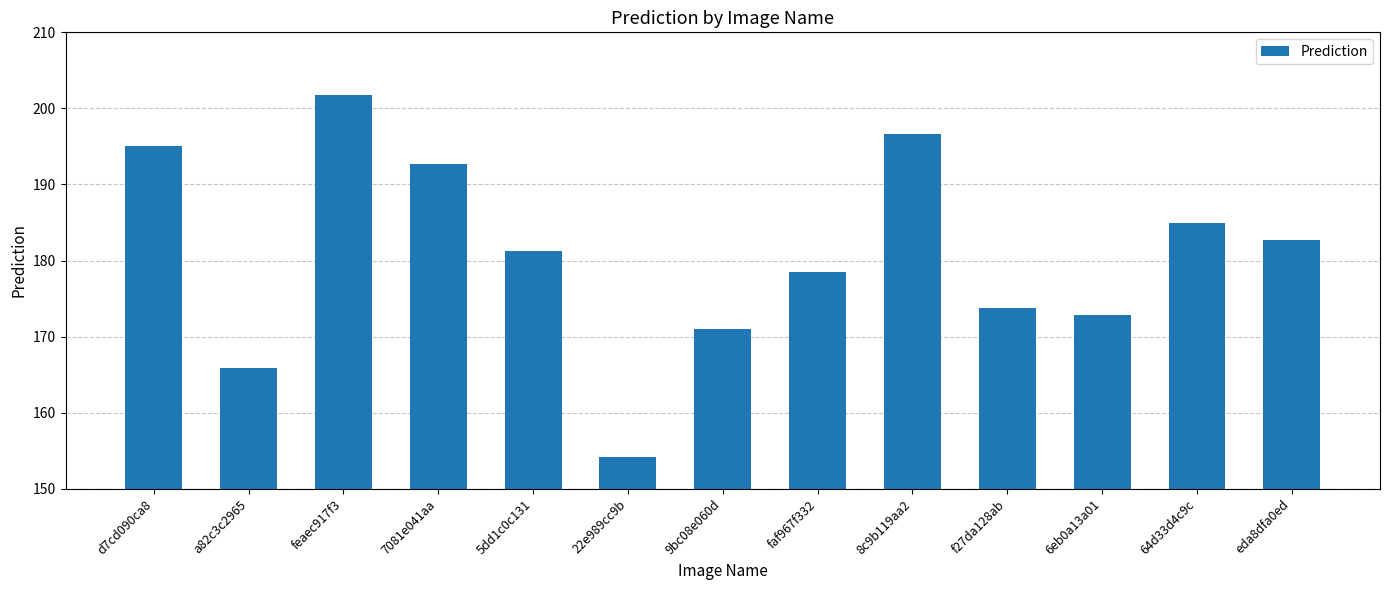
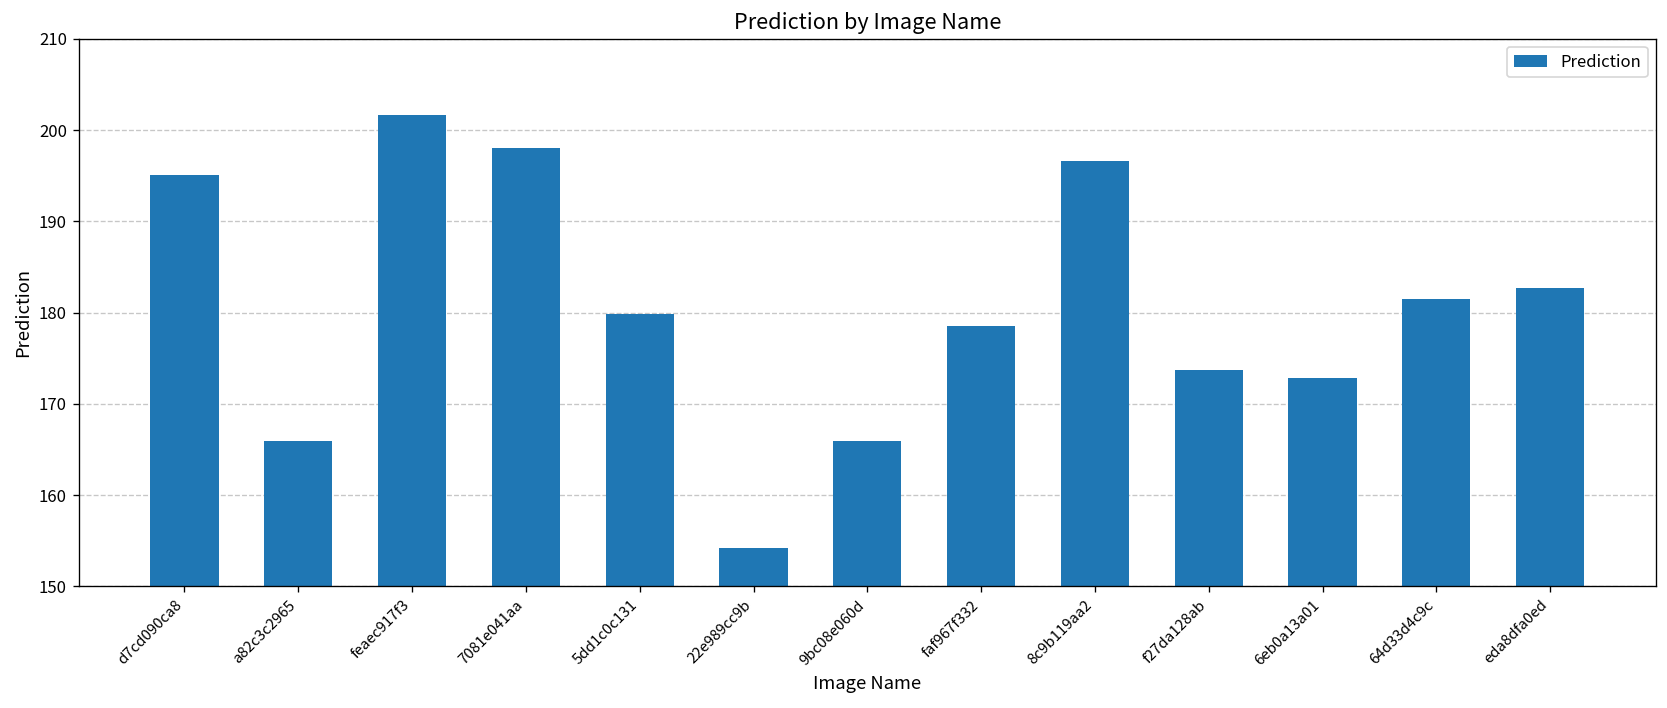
7081e041aa: 193 -> 198
5dd1c0c131: 181 -> 180
9bc08e060d: 171 -> 166
64d33d4c9c: 185 -> 181
